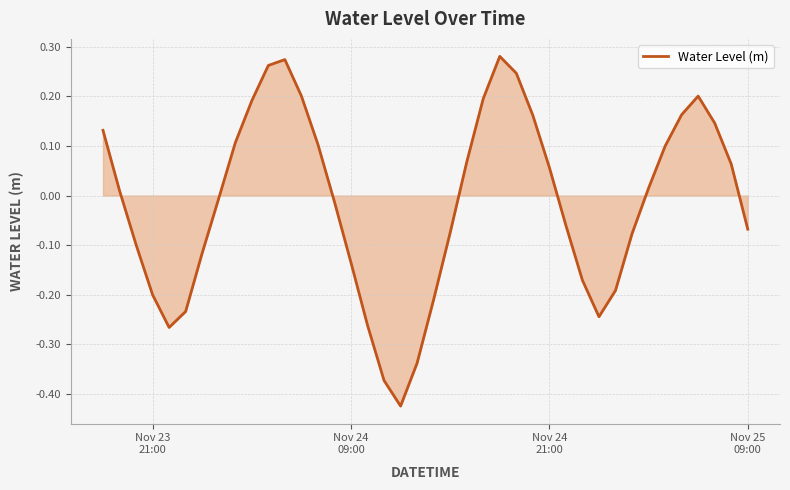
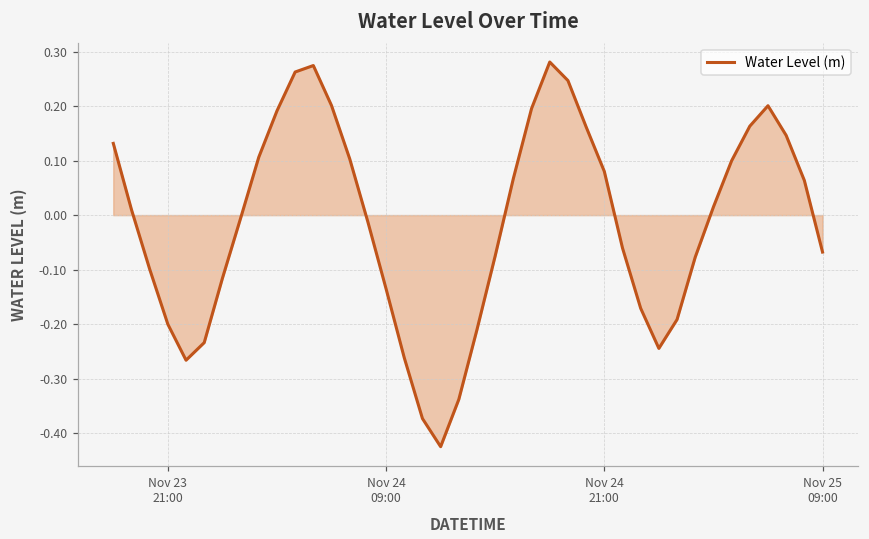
Water Level (m), Nov 24 21:00: 0.06 -> 0.08
